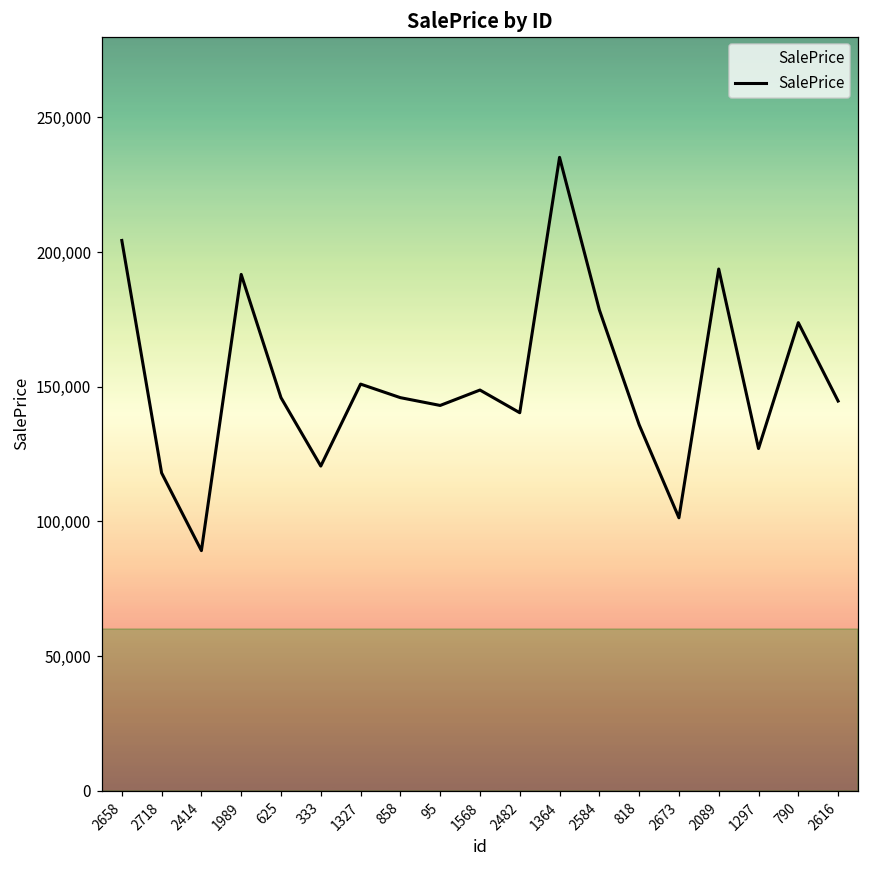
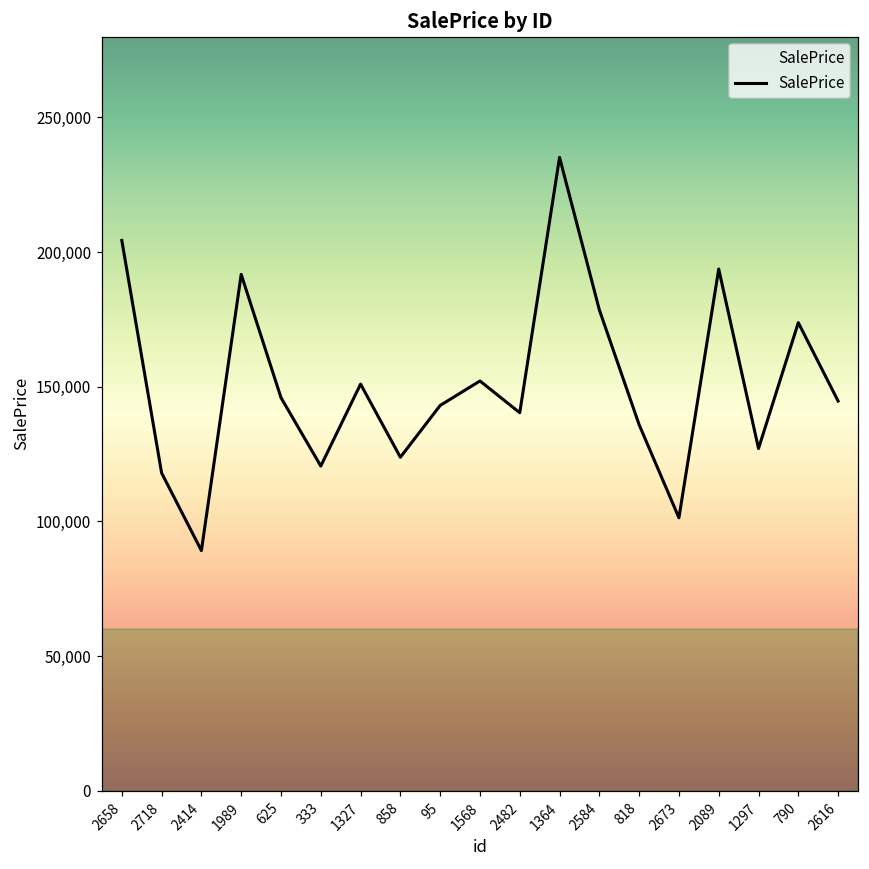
858: 146,000 -> 124,000
1568: 149,000 -> 152,000
